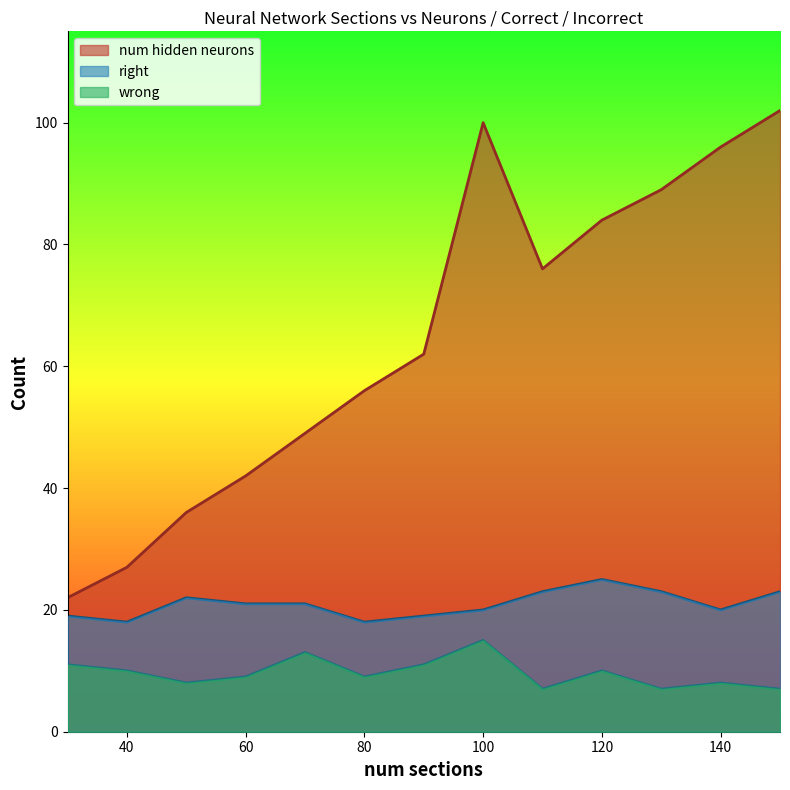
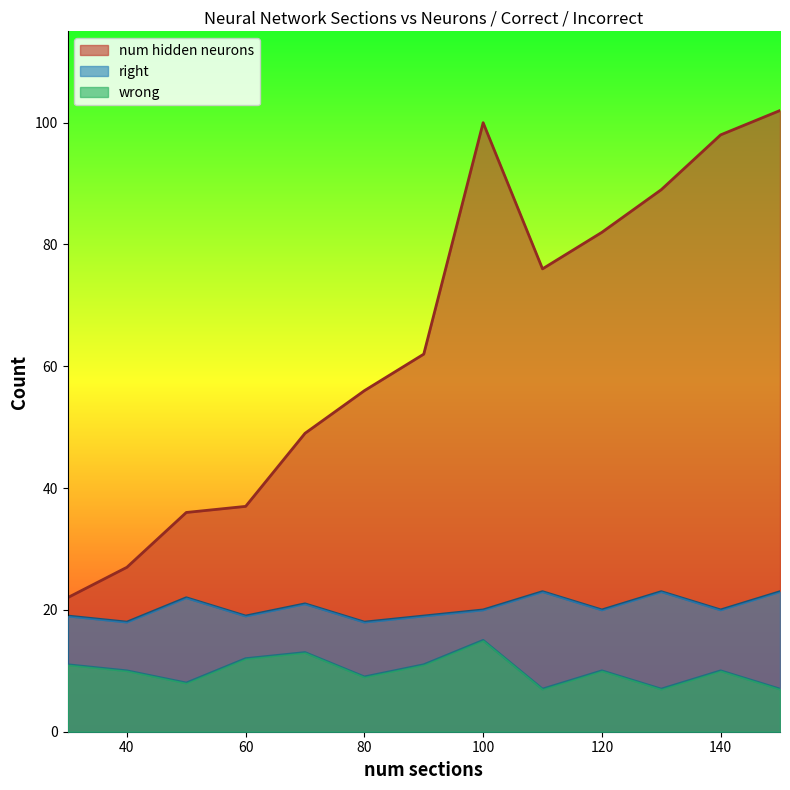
num hidden neurons, 60: 42 -> 37
right, 60: 21 -> 19
wrong, 60: 9 -> 12
num hidden neurons, 120: 84 -> 82
right, 120: 25 -> 20
num hidden neurons, 140: 96 -> 98
wrong, 140: 8 -> 10
